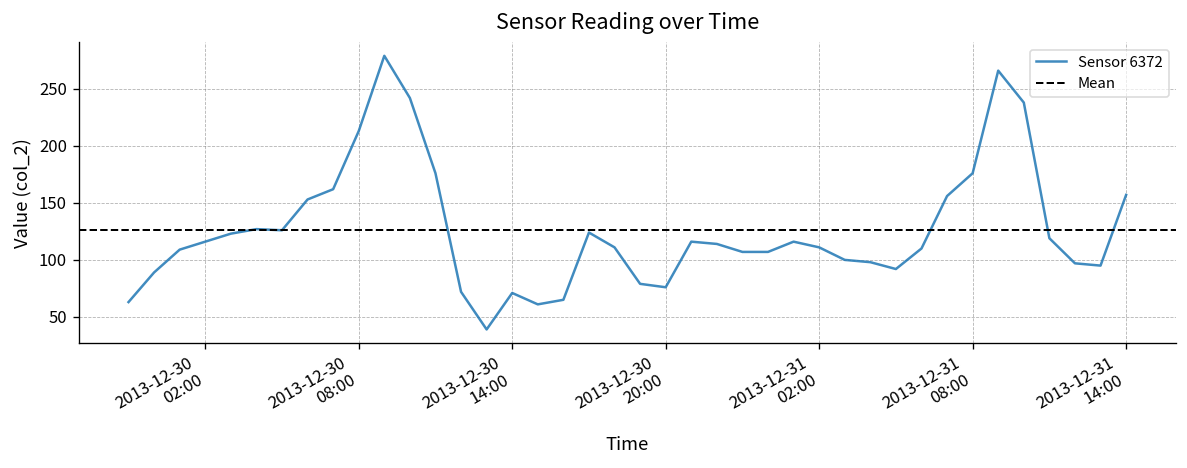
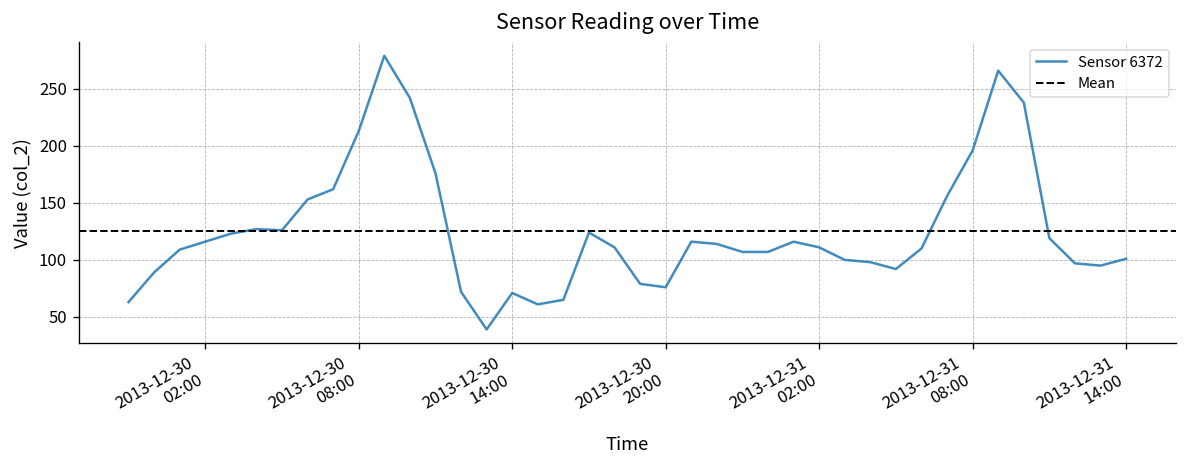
2013-12-31 08:00: 180 -> 200
2013-12-31 14:00: 160 -> 100
